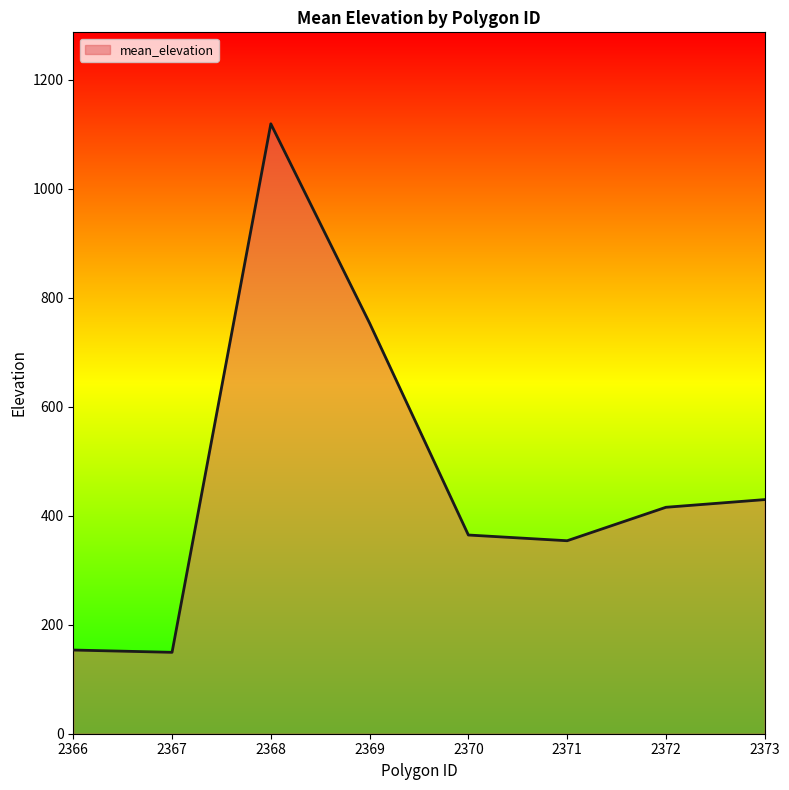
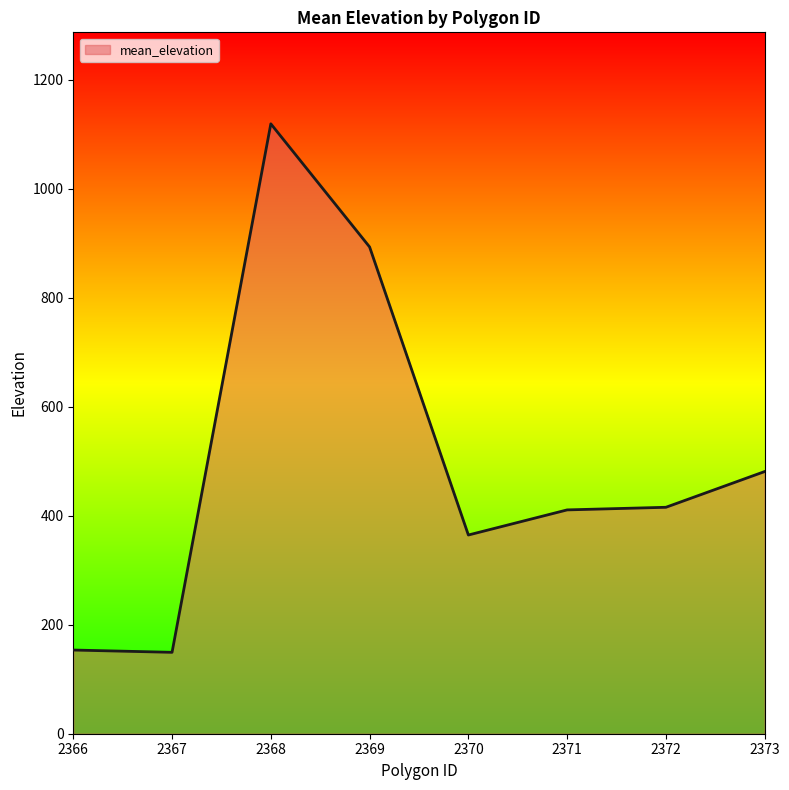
2369: 750 -> 890
2371: 350 -> 410
2373: 430 -> 480
